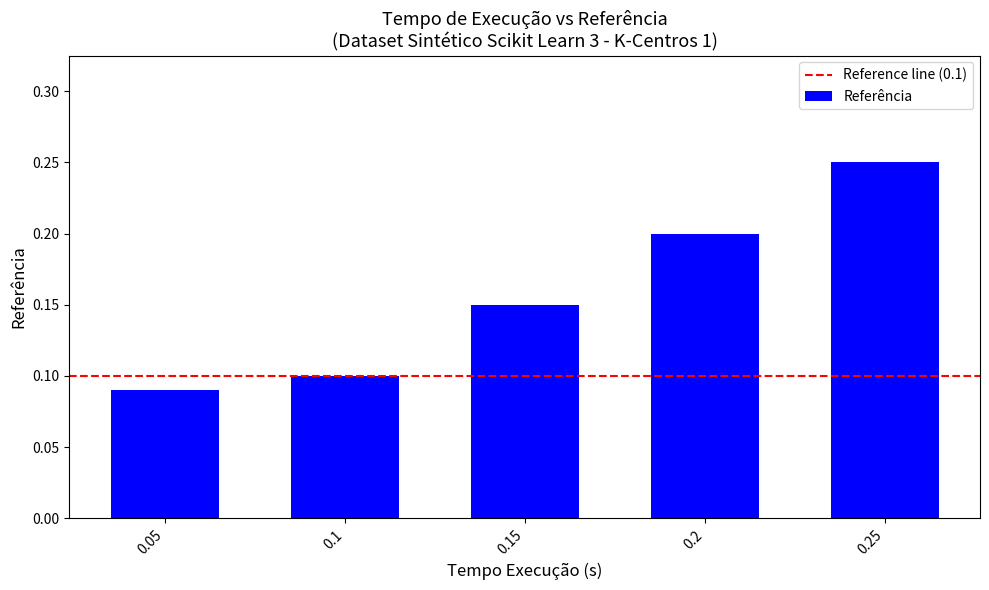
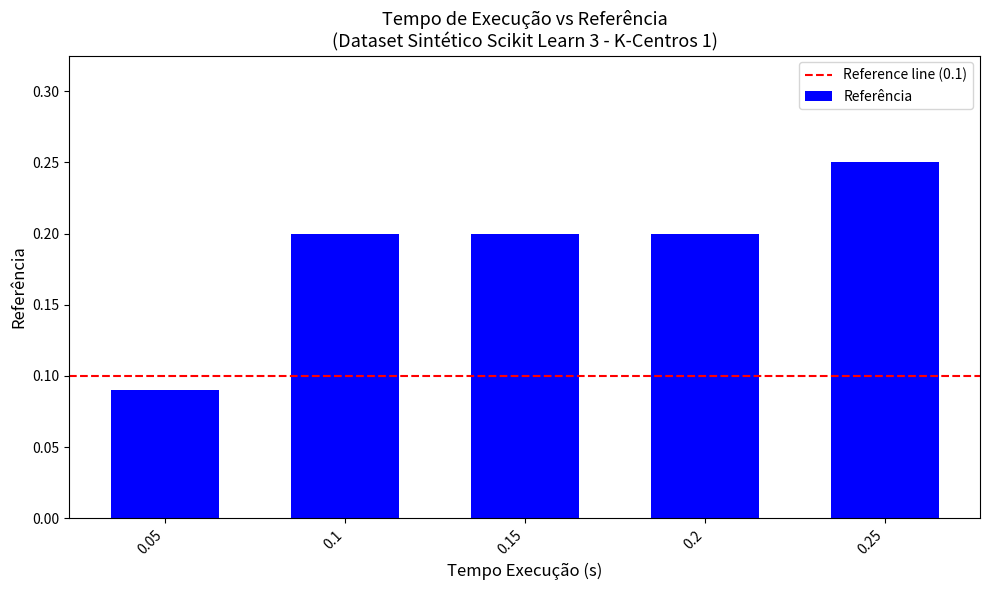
0.1: 0.1 -> 0.2
0.15: 0.15 -> 0.20
